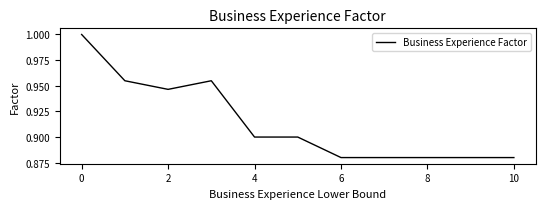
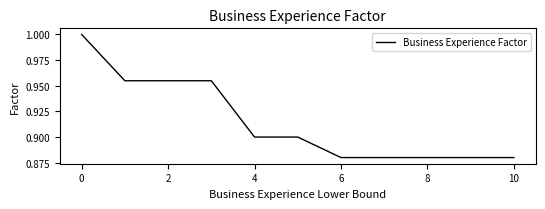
2: 0.947 -> 0.955
